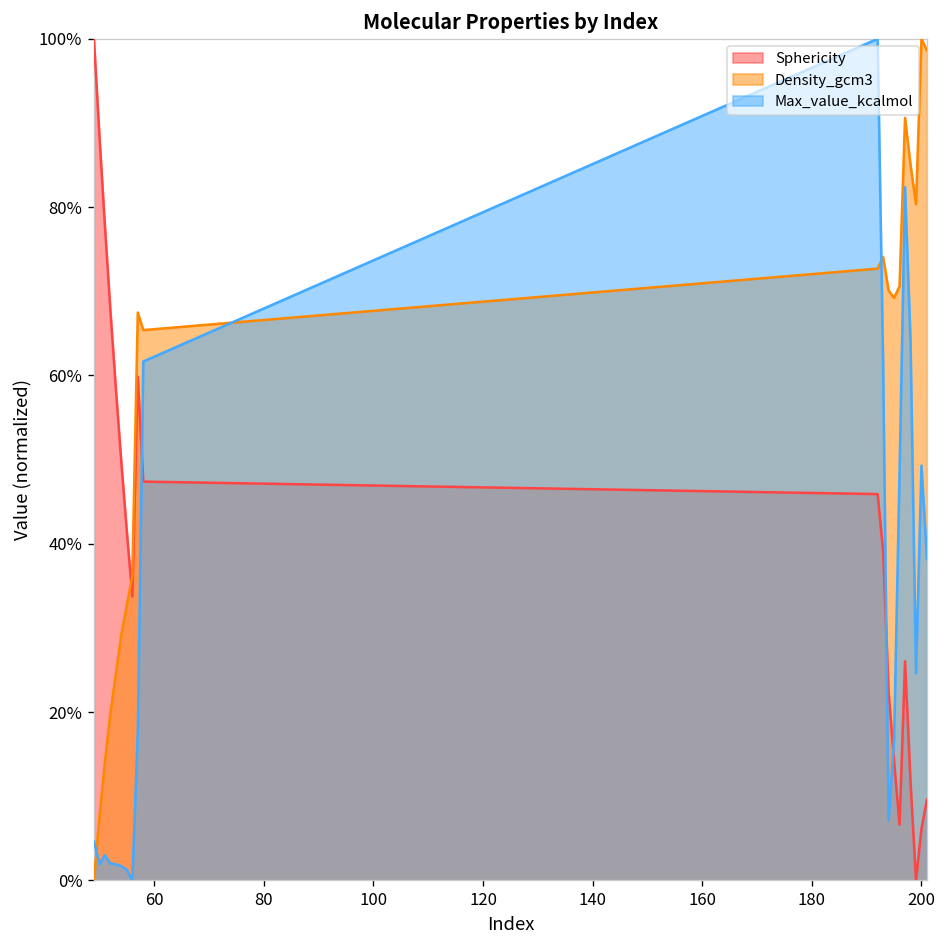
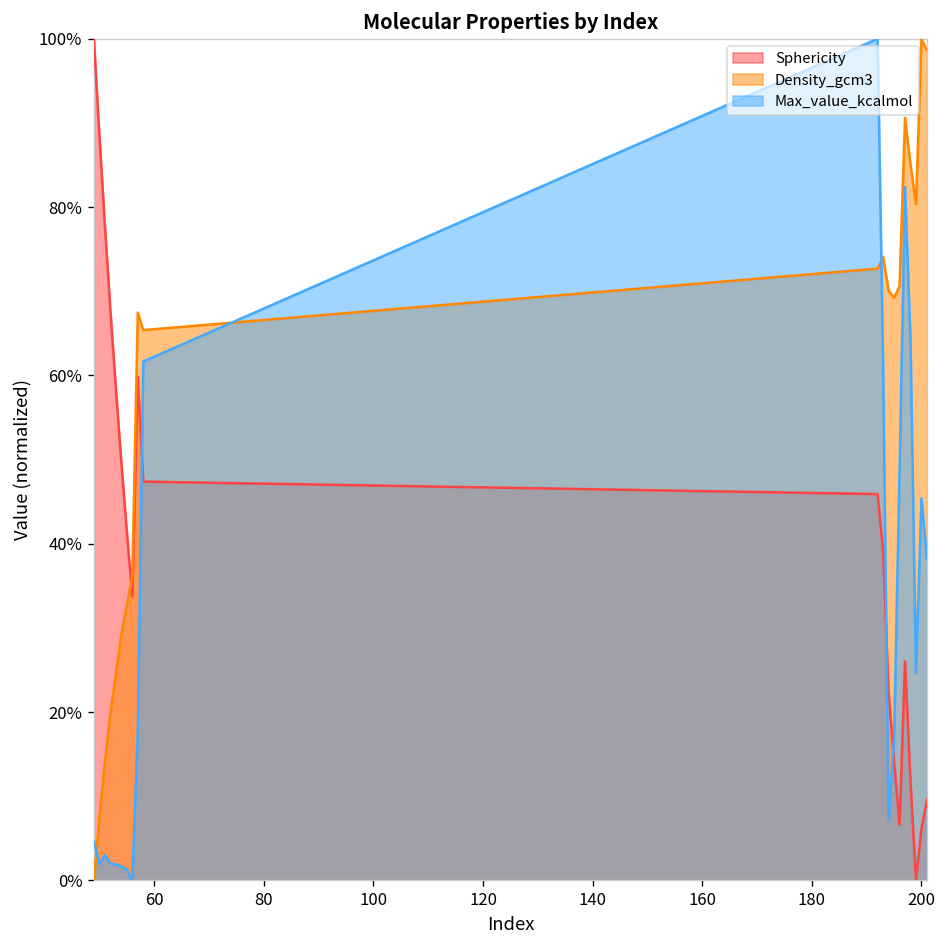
Max_value_kcalmol, 200: 49% -> 45%
